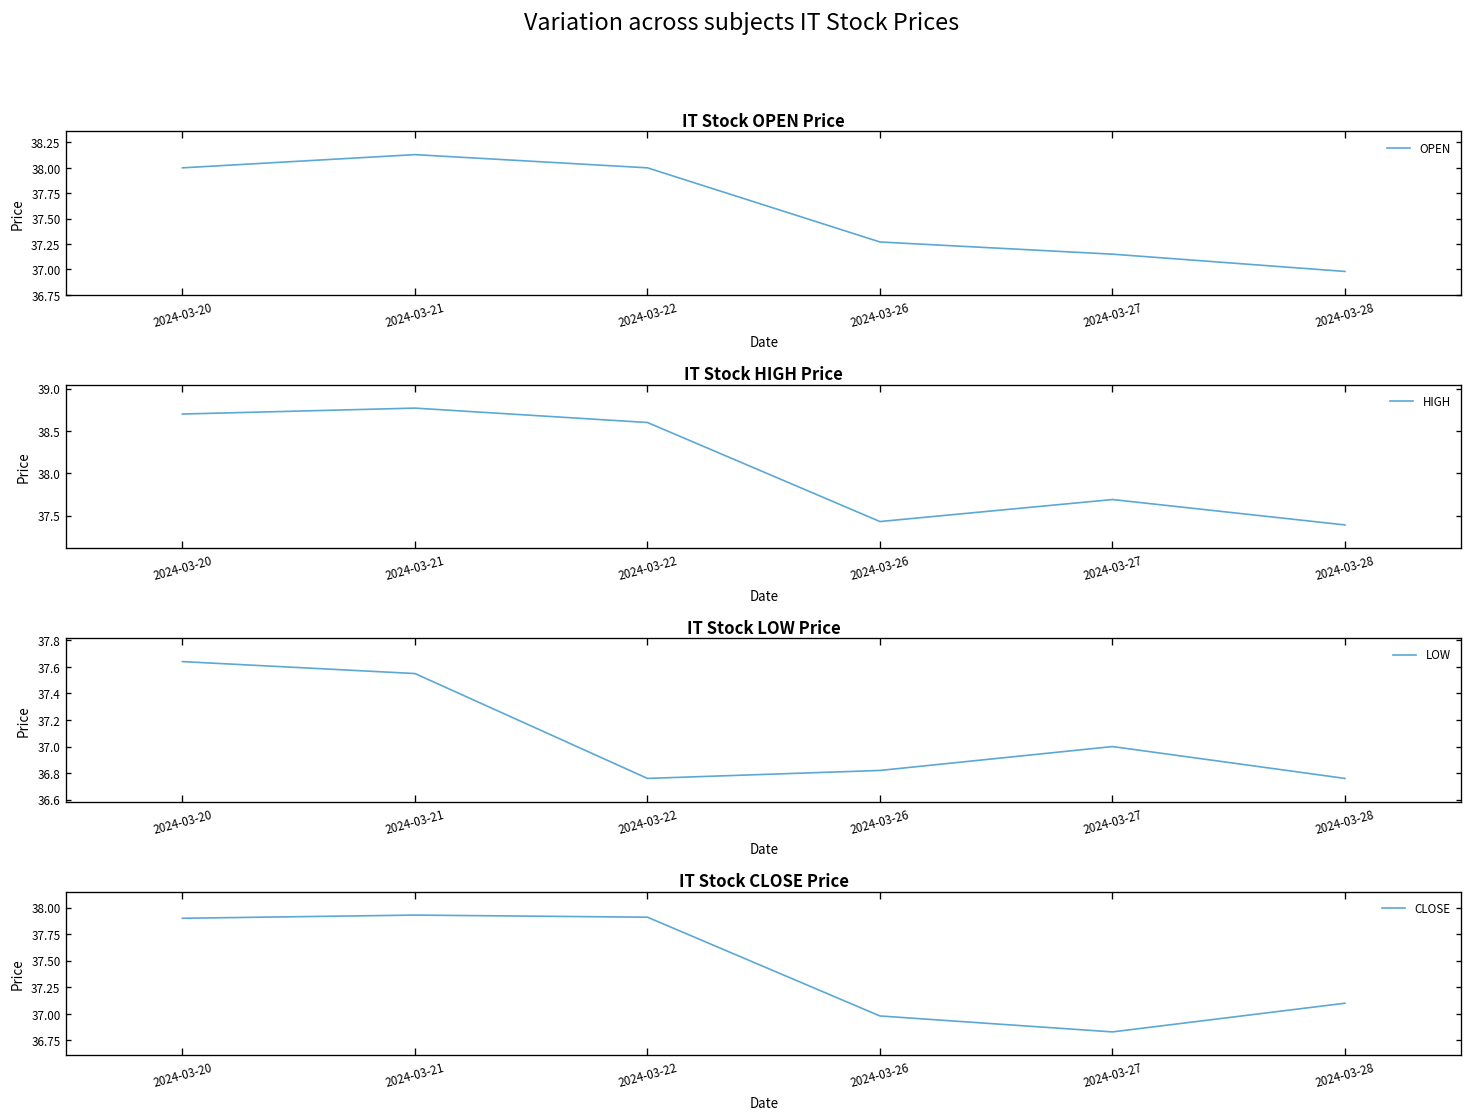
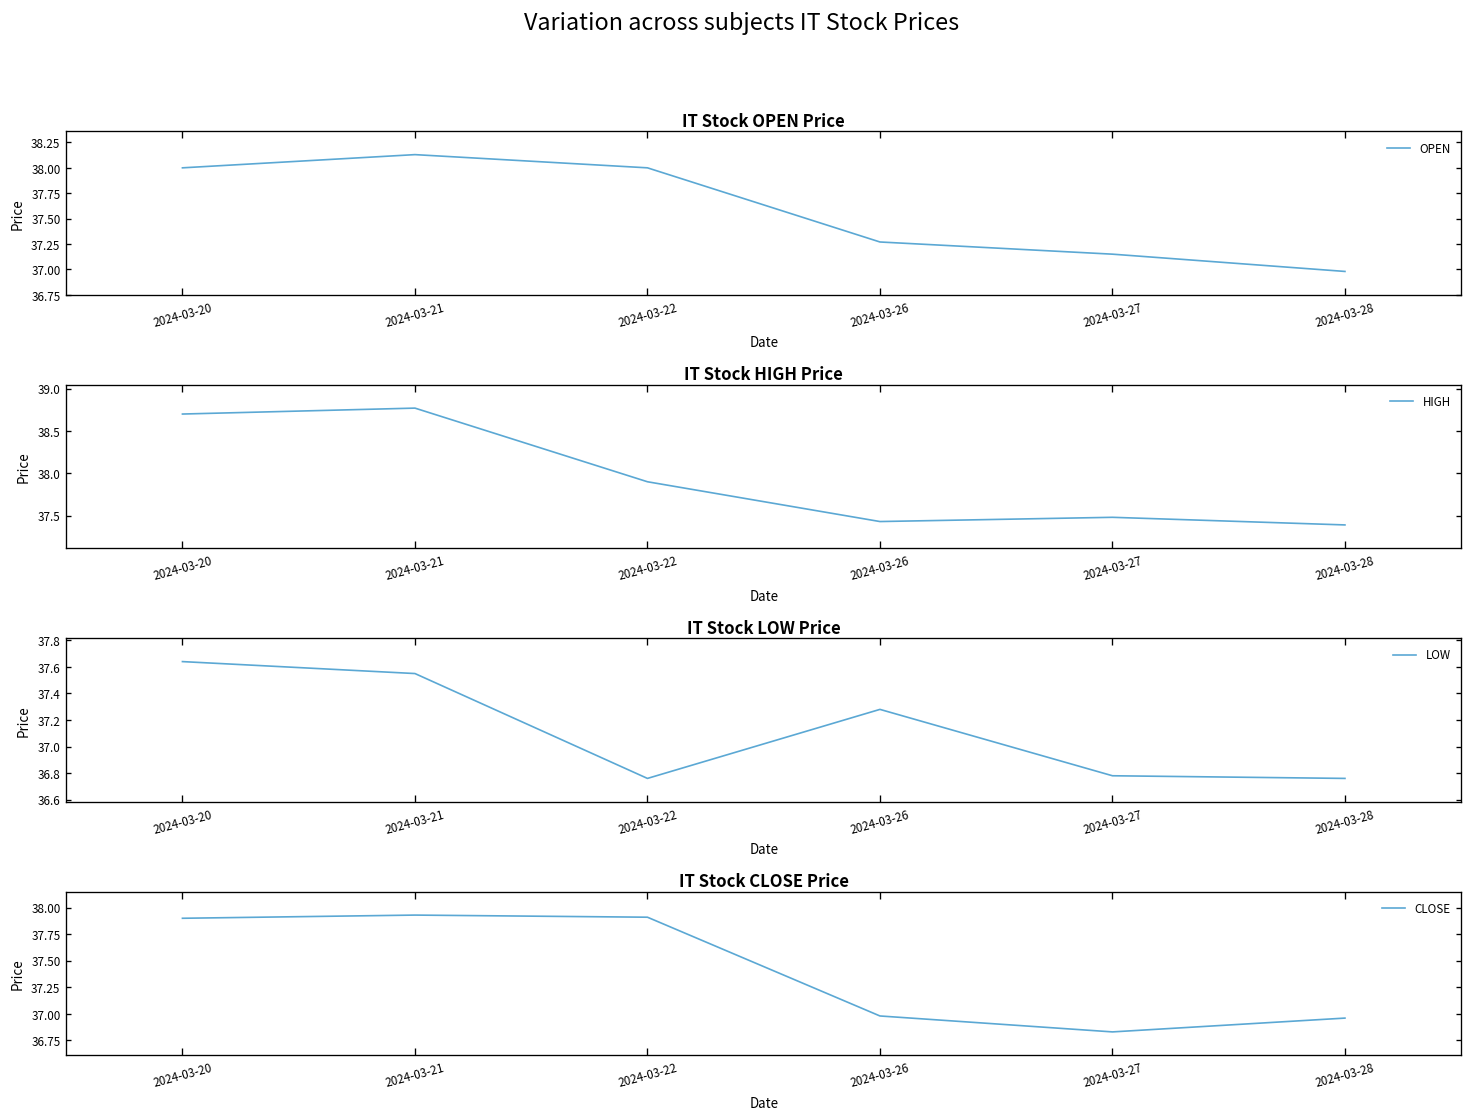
IT Stock HIGH Price, 2024-03-22: 38.6 -> 37.9
IT Stock HIGH Price, 2024-03-27: 37.7 -> 37.5
IT Stock LOW Price, 2024-03-26: 36.82 -> 37.28
IT Stock LOW Price, 2024-03-27: 37.00 -> 36.78
IT Stock CLOSE Price, 2024-03-28: 37.1 -> 37.0
